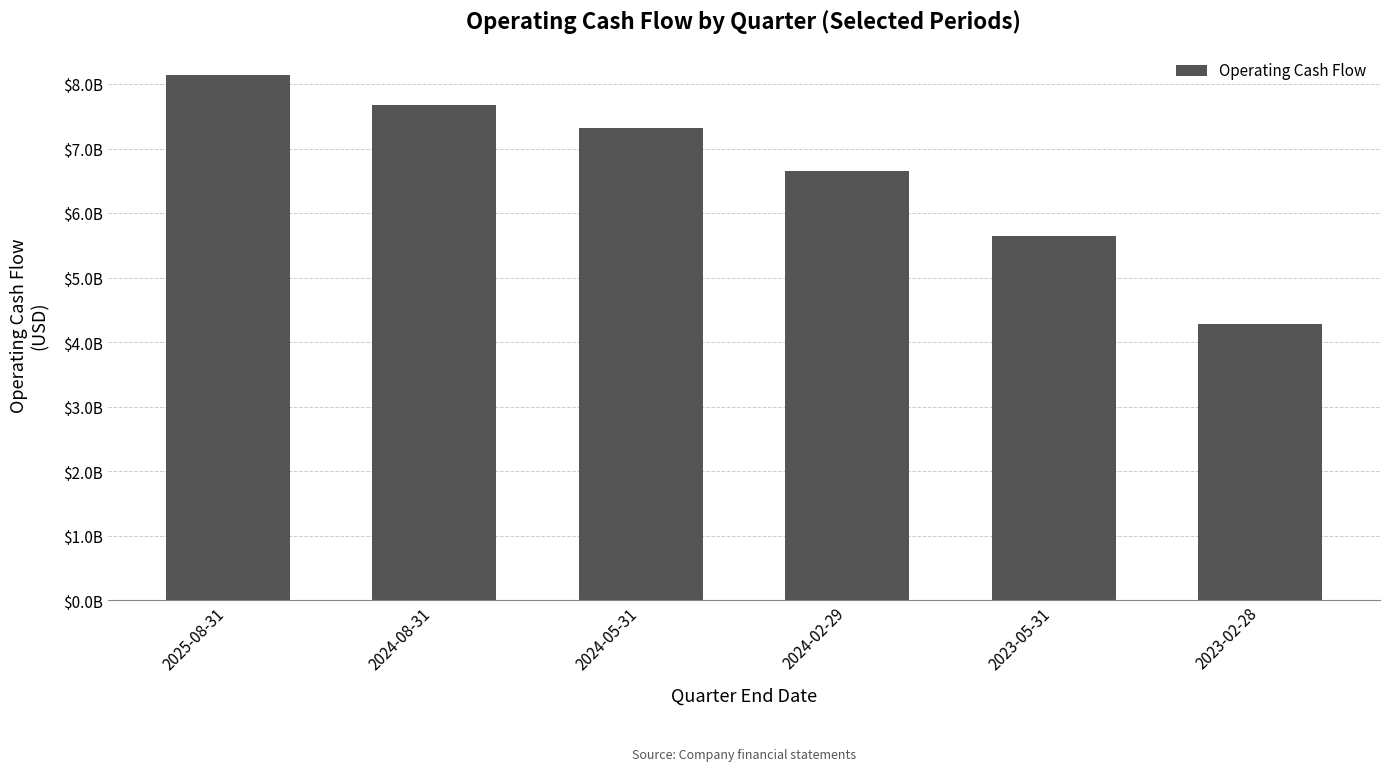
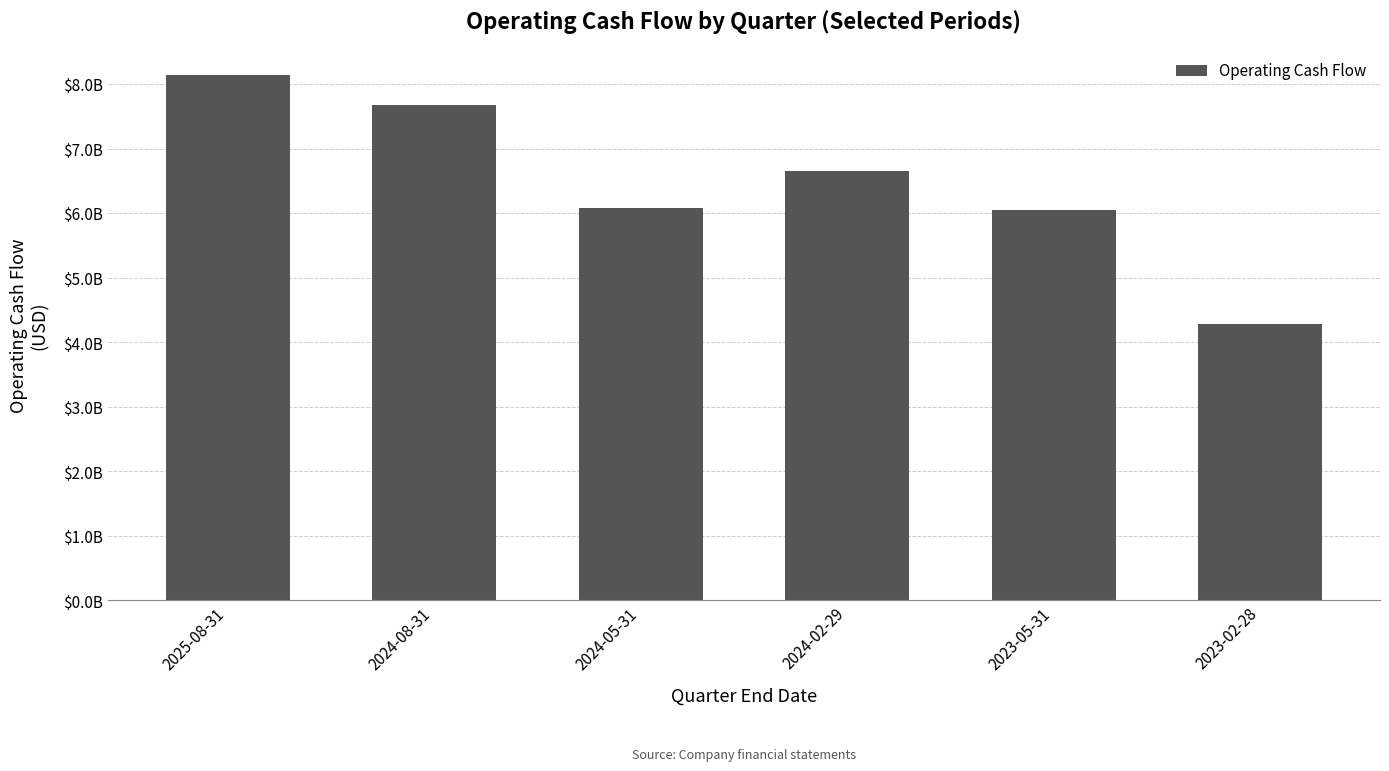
2024-05-31: $7300000000 -> $6100000000
2023-05-31: $5600000000 -> $6000000000
